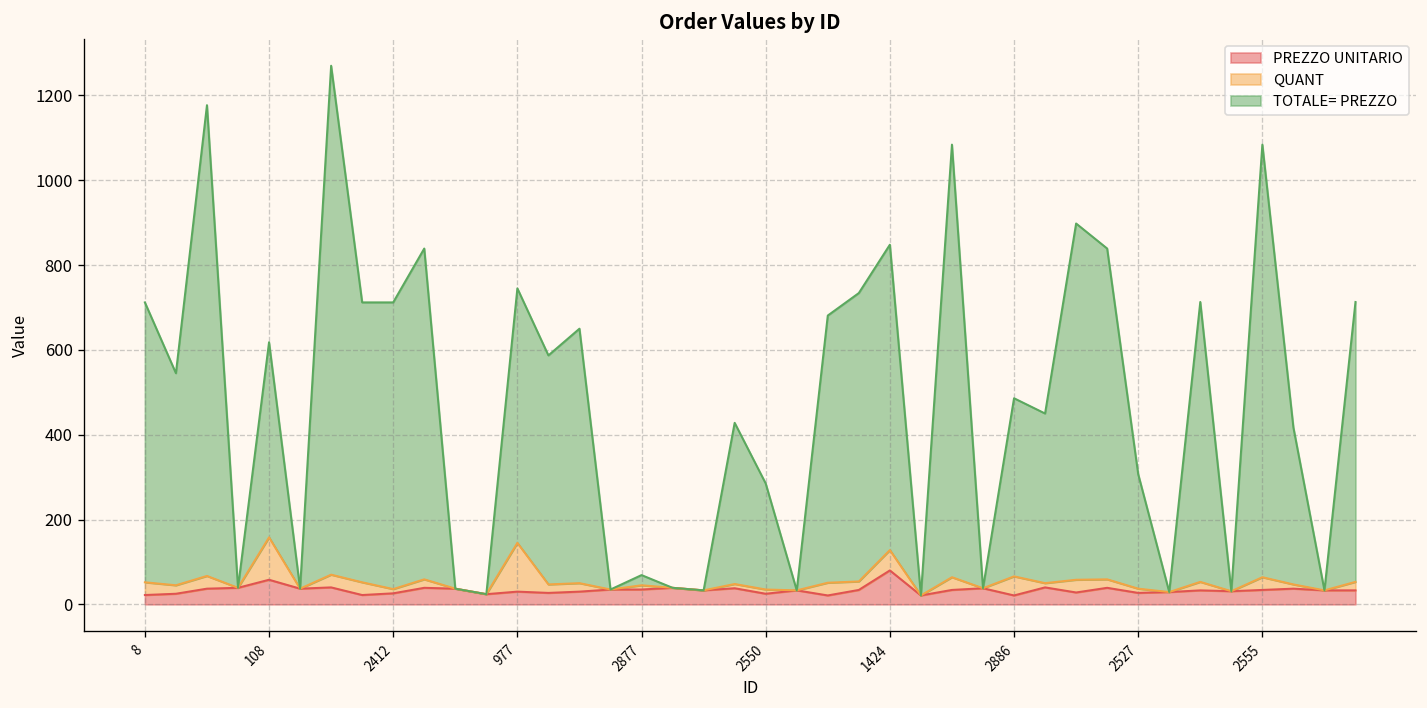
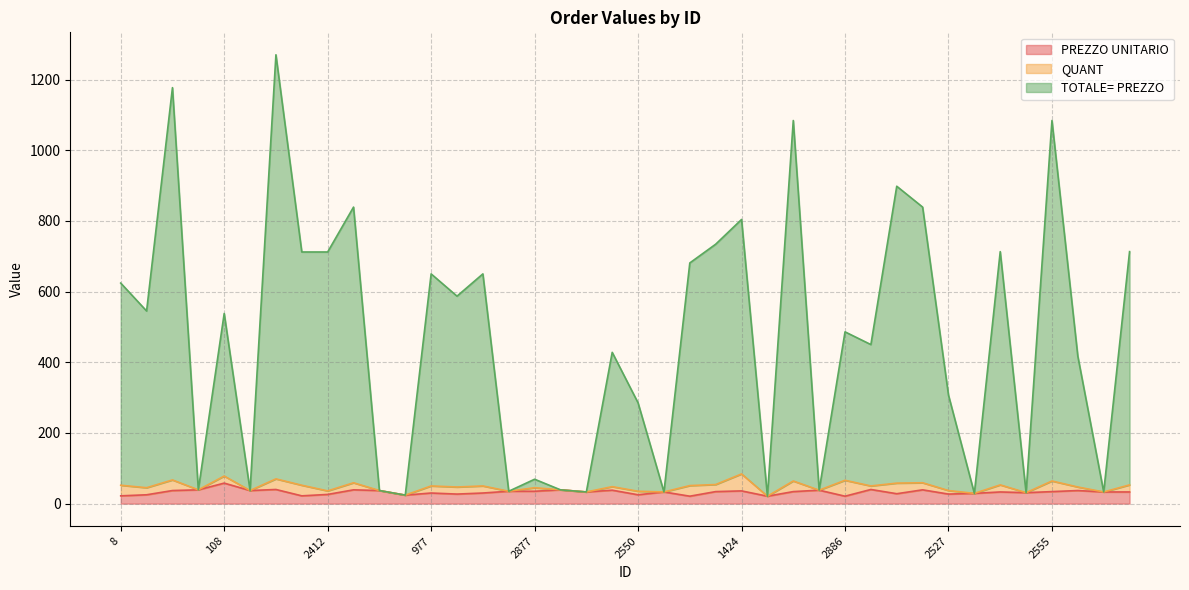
TOTALE= PREZZO, 8: 660 -> 570
QUANT, 108: 100 -> 20
QUANT, 977: 120 -> 20
PREZZO UNITARIO, 1424: 80 -> 40
